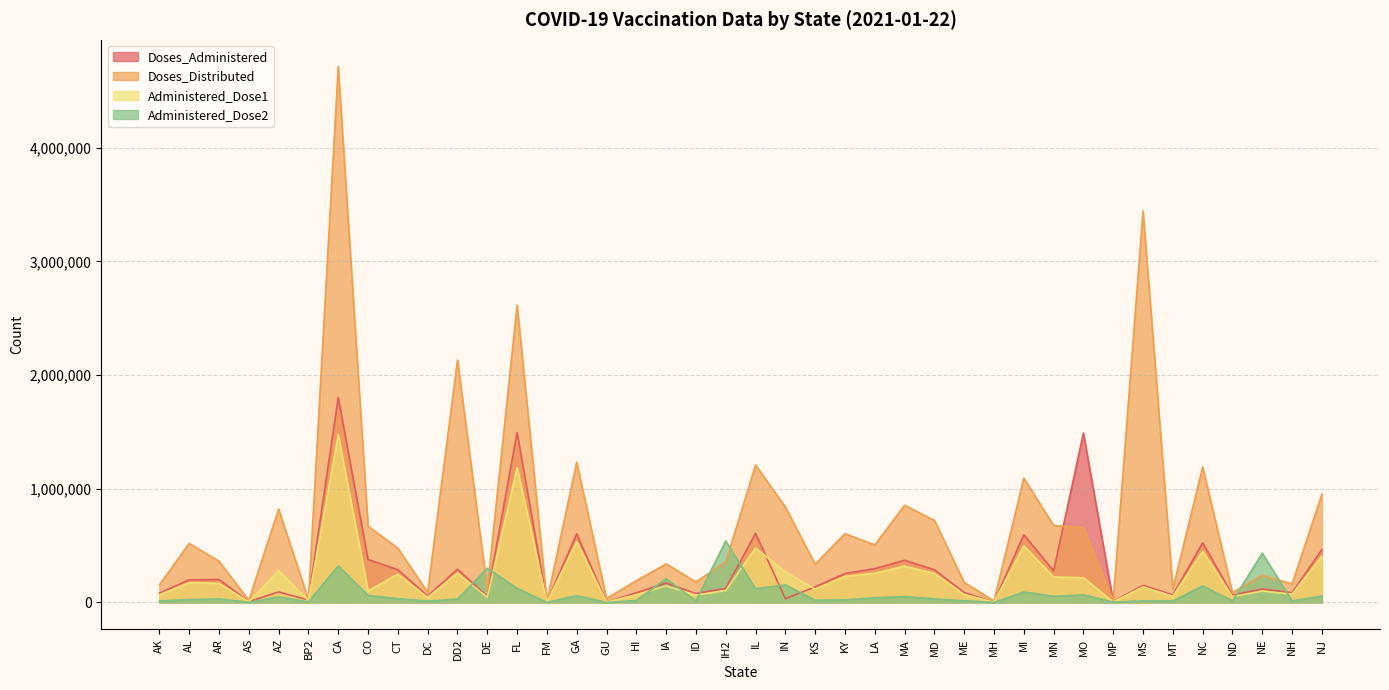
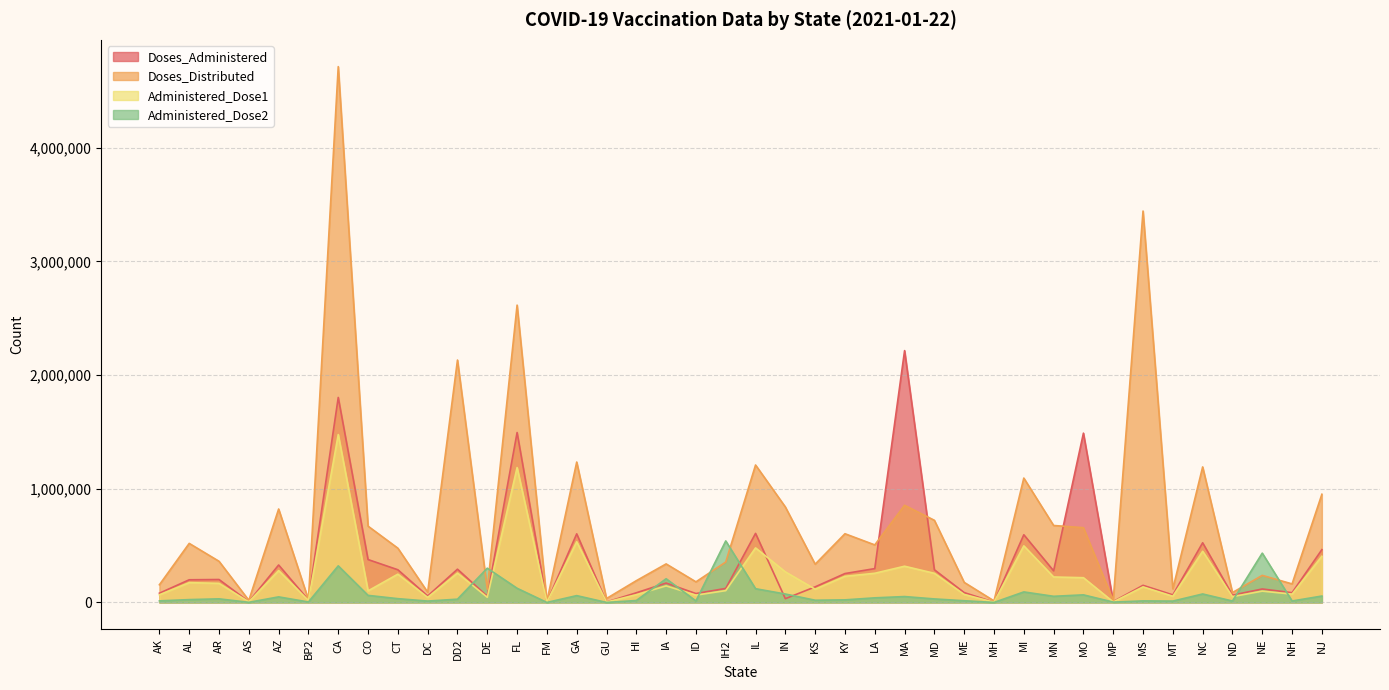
Doses_Administered, AZ: 90,000 -> 330,000
Administered_Dose2, IN: 150,000 -> 70,000
Doses_Administered, MA: 370,000 -> 2,220,000
Administered_Dose2, NC: 150,000 -> 70,000
